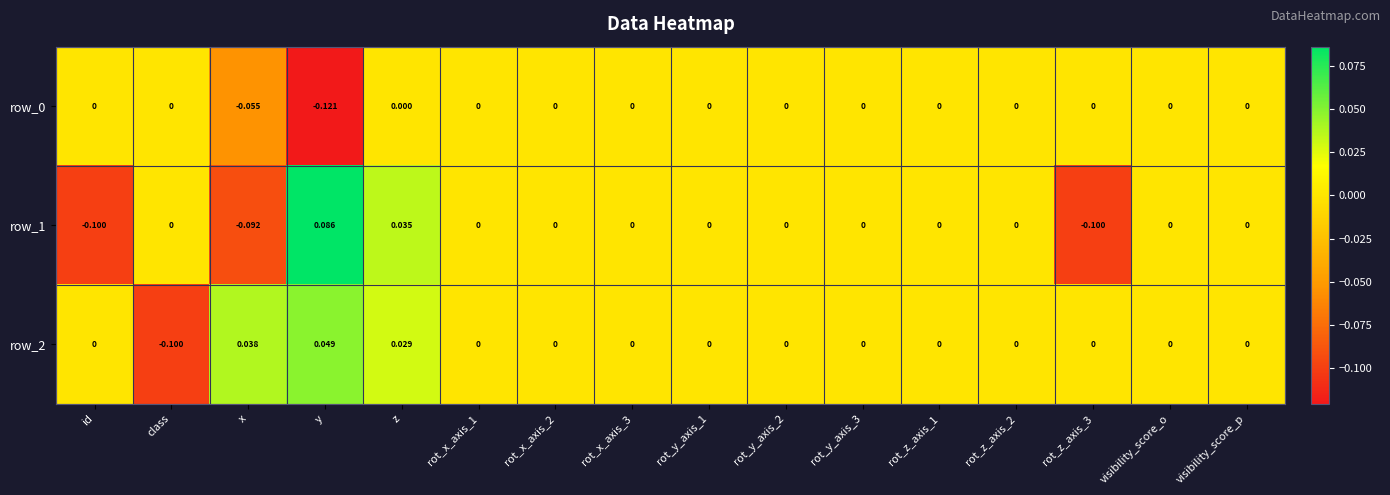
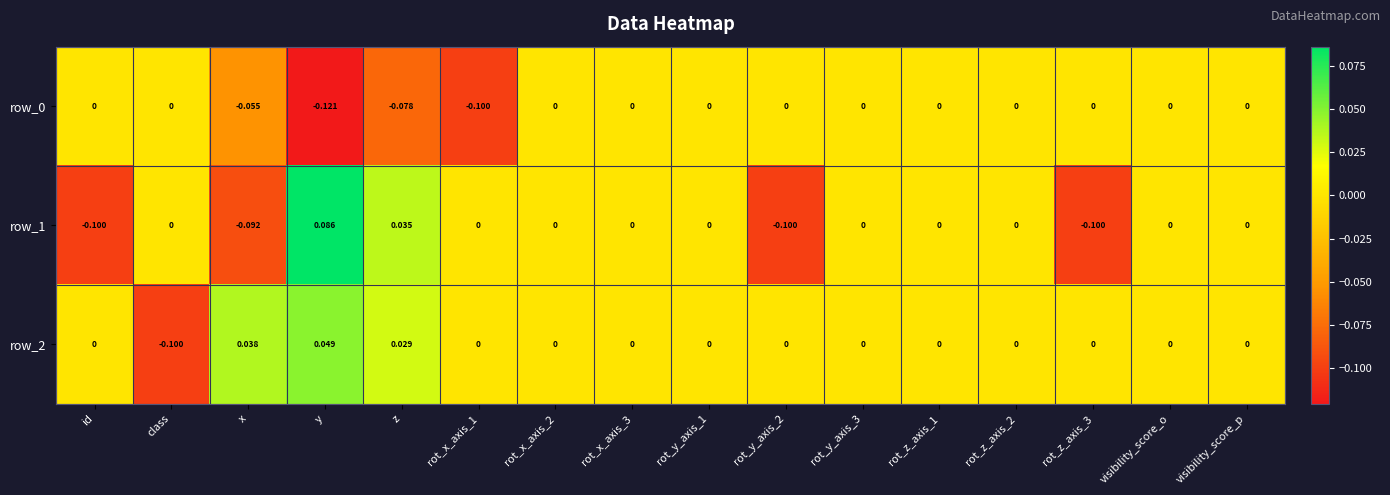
row_0, z: 0.000 -> -0.078
row_0, rot_x_axis_1: 0 -> -0.100
row_1, rot_y_axis_2: 0 -> -0.100
